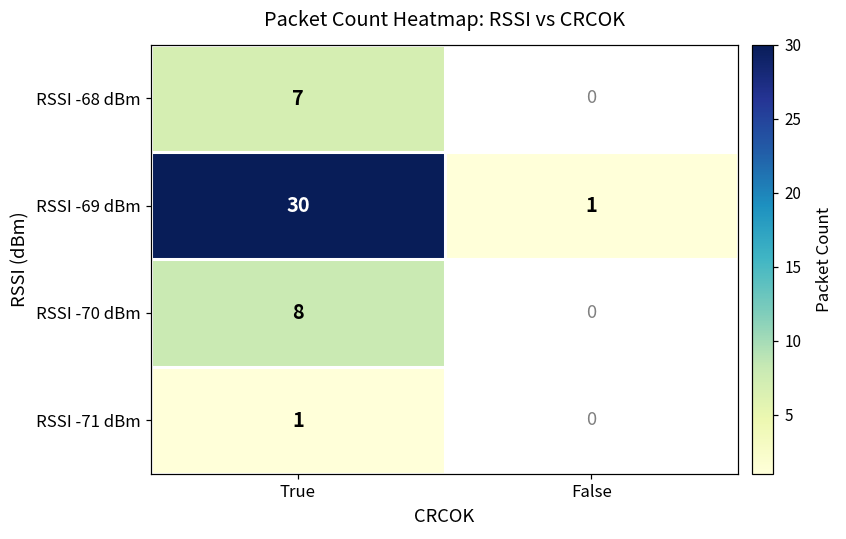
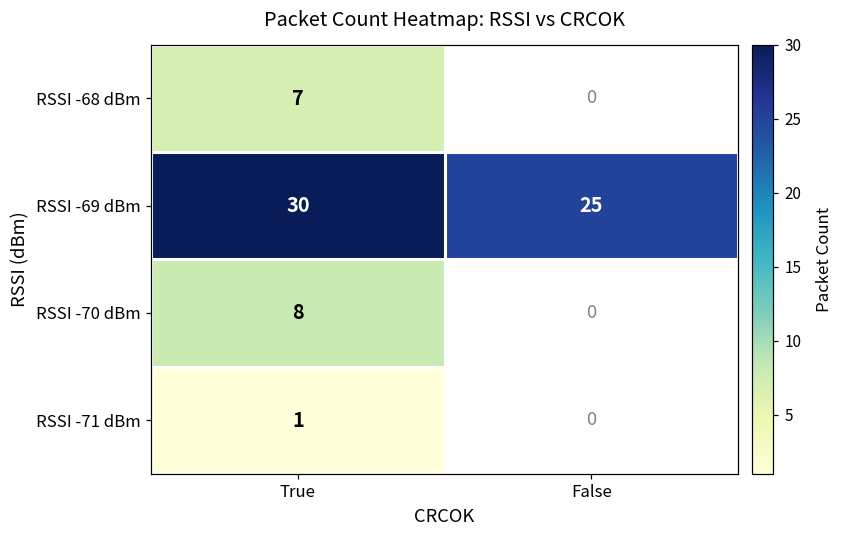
RSSI -69 dBm, False: 1 -> 25
